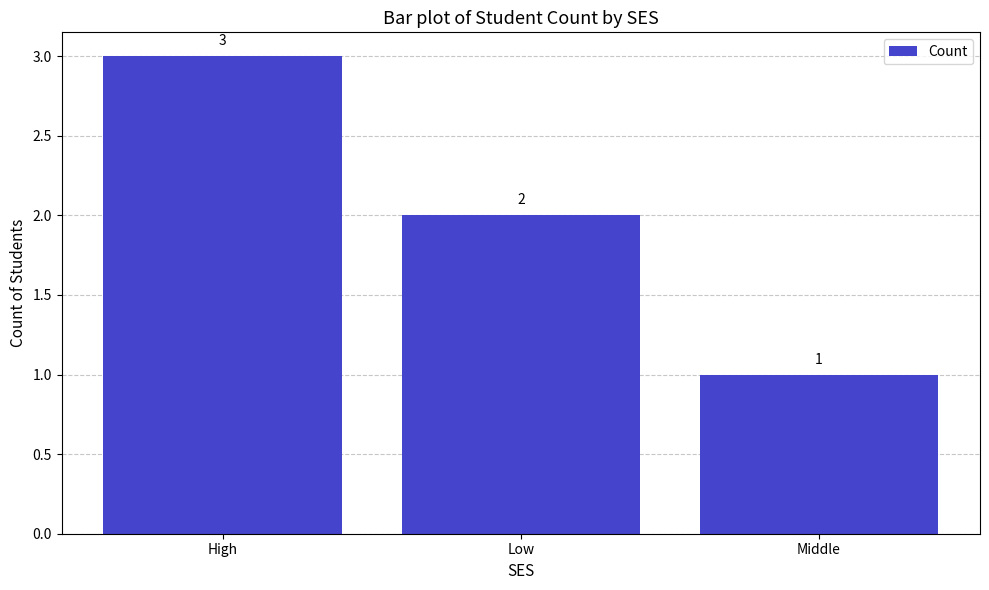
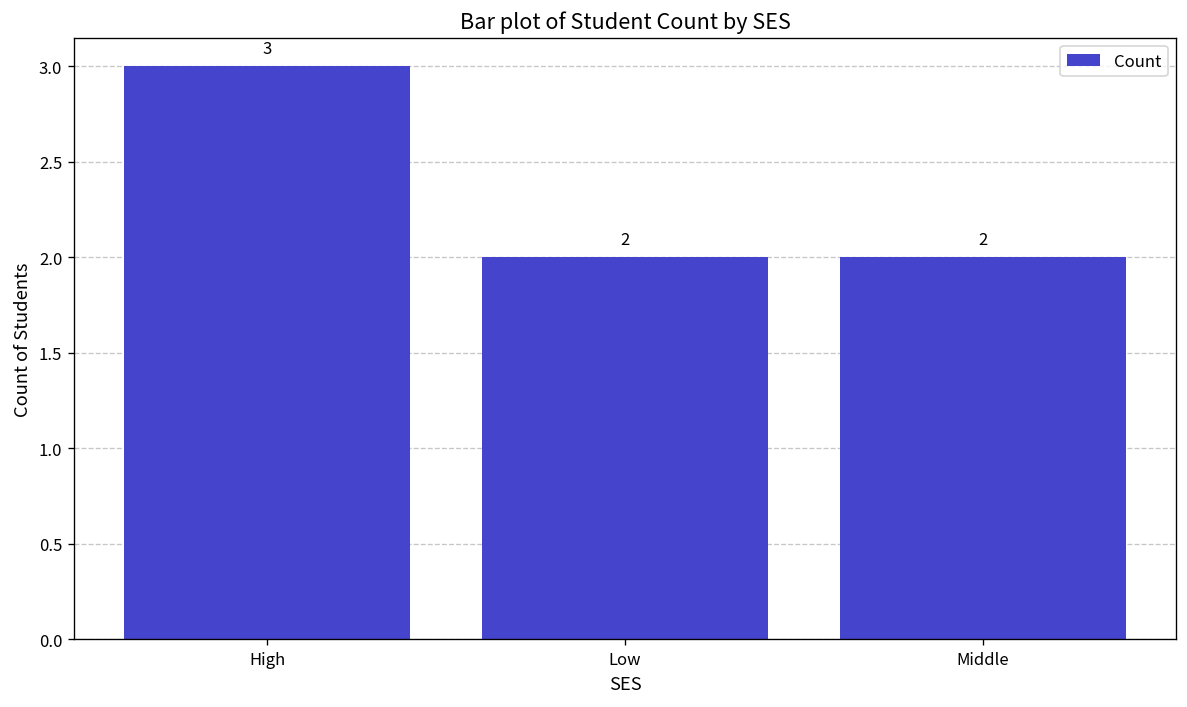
Middle: 1 -> 2
